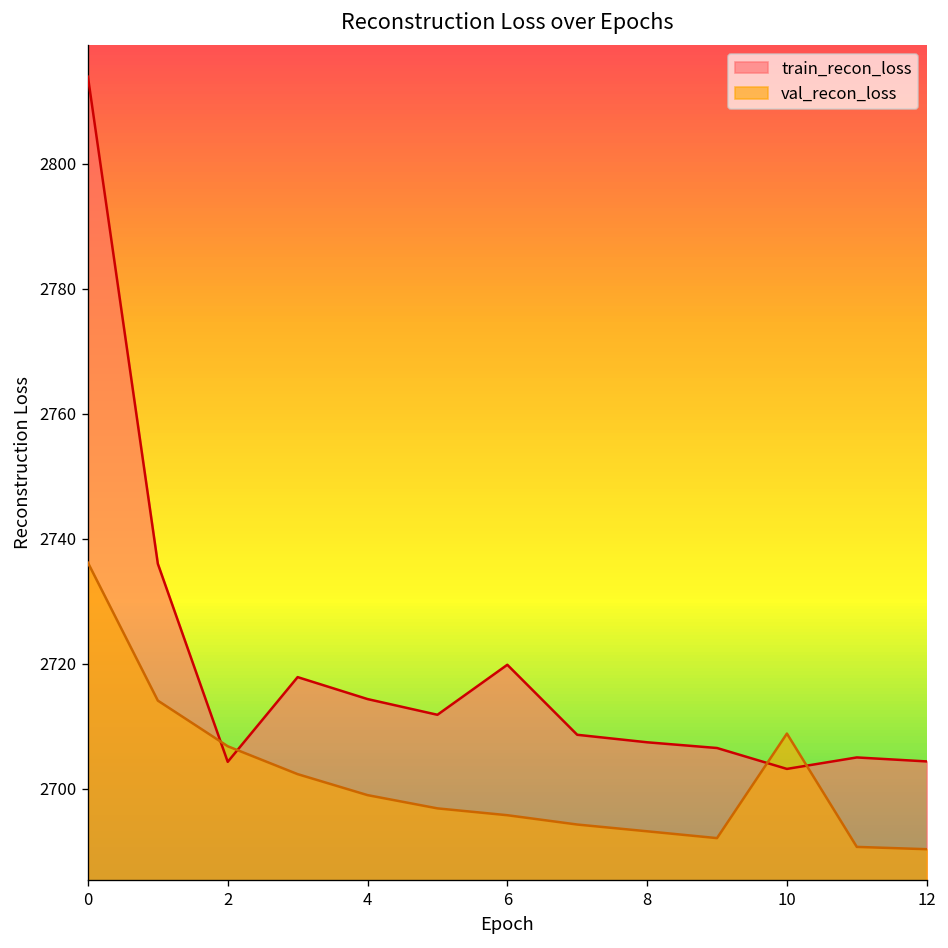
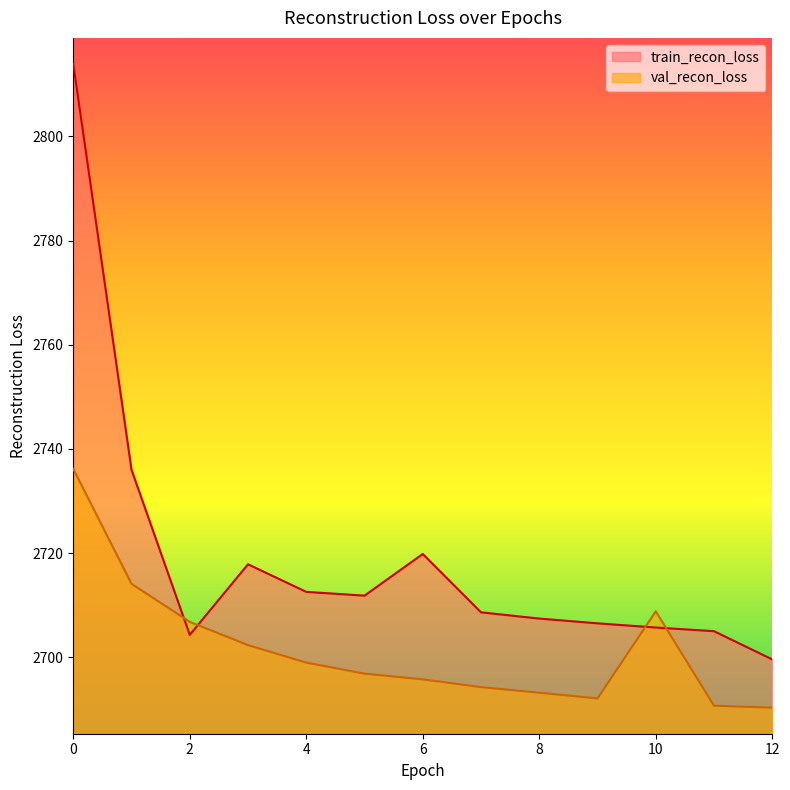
train_recon_loss, 4: 2714 -> 2713
train_recon_loss, 10: 2703 -> 2706
train_recon_loss, 12: 2704 -> 2700
